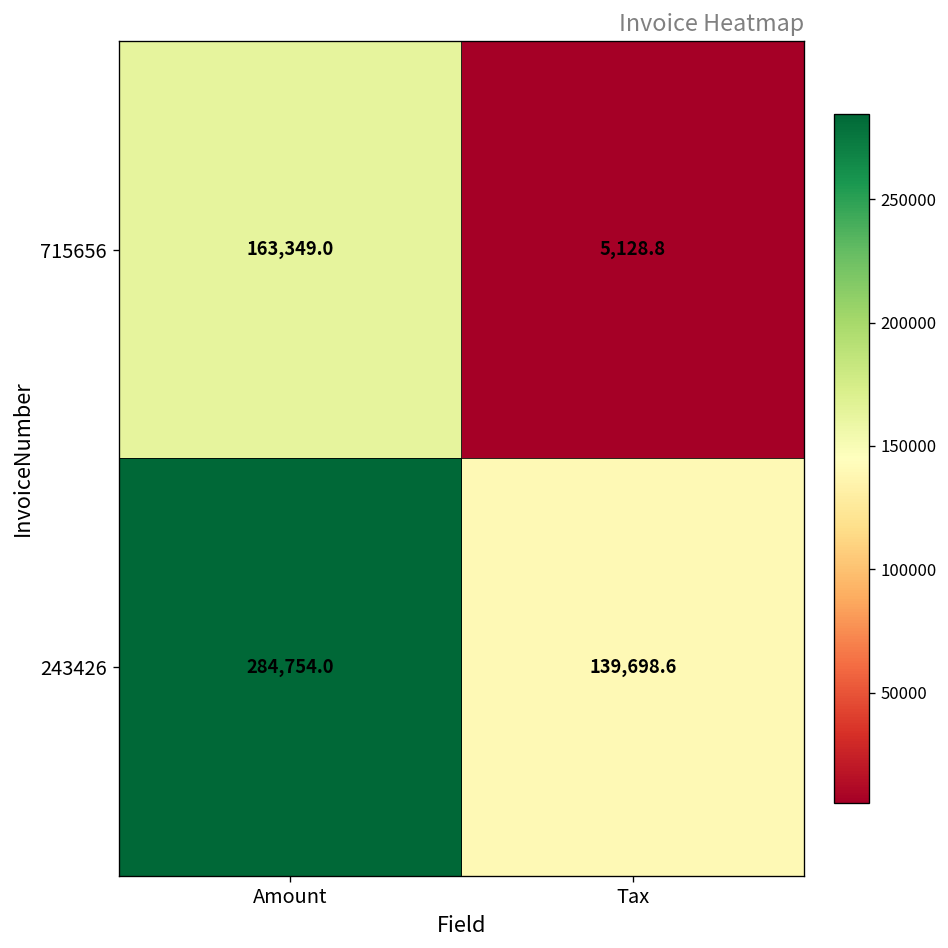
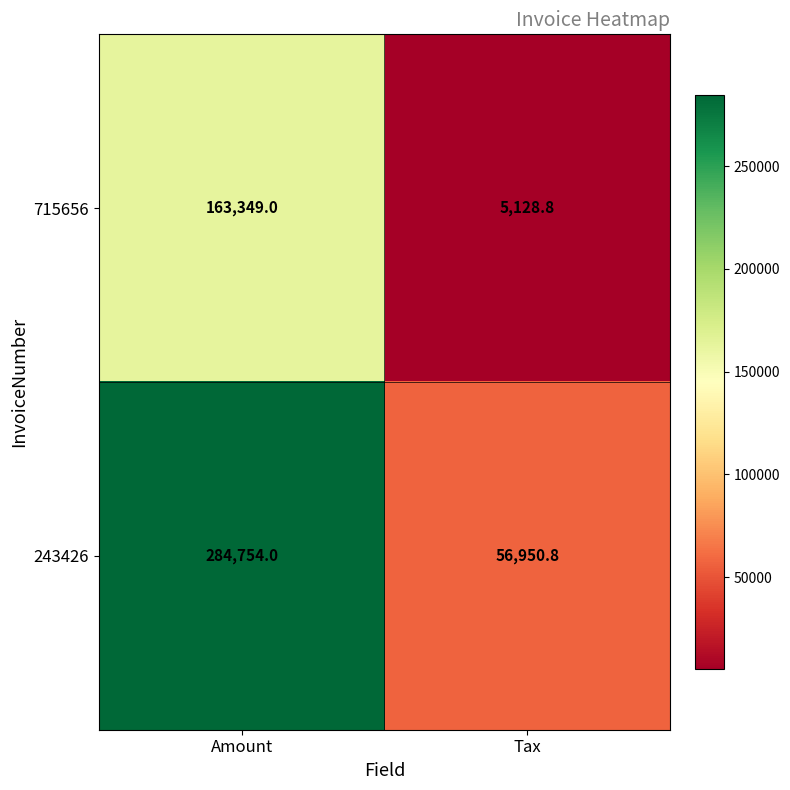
243426, Tax: 139,698.6 -> 56,950.8
